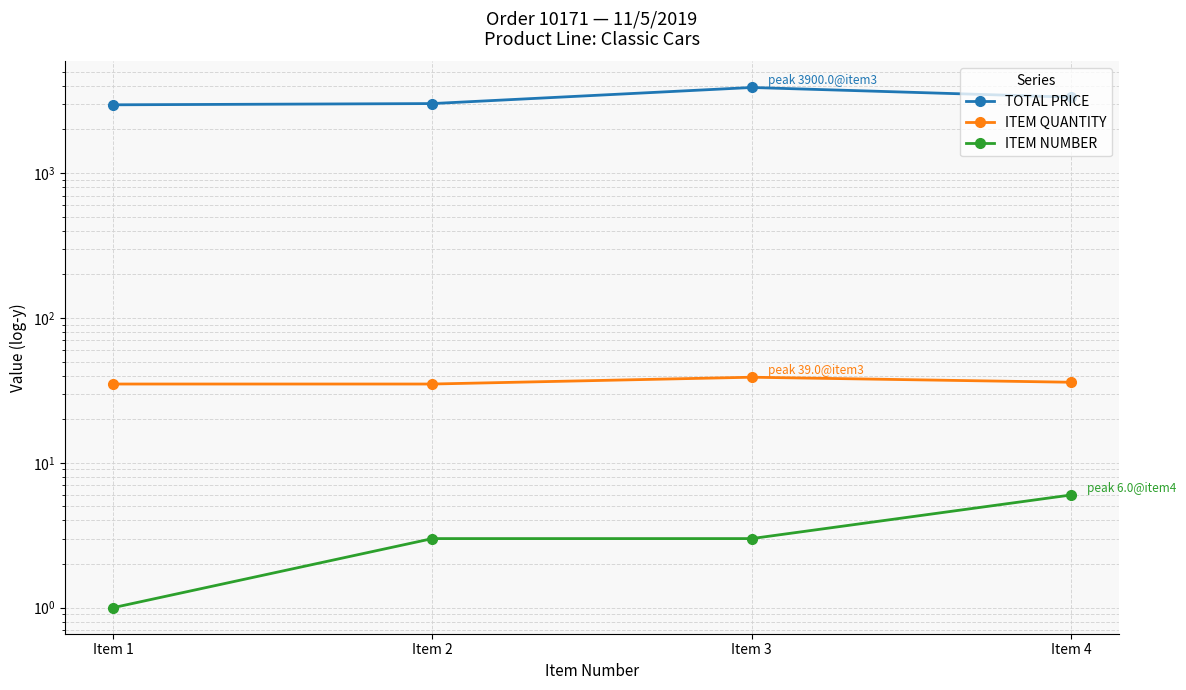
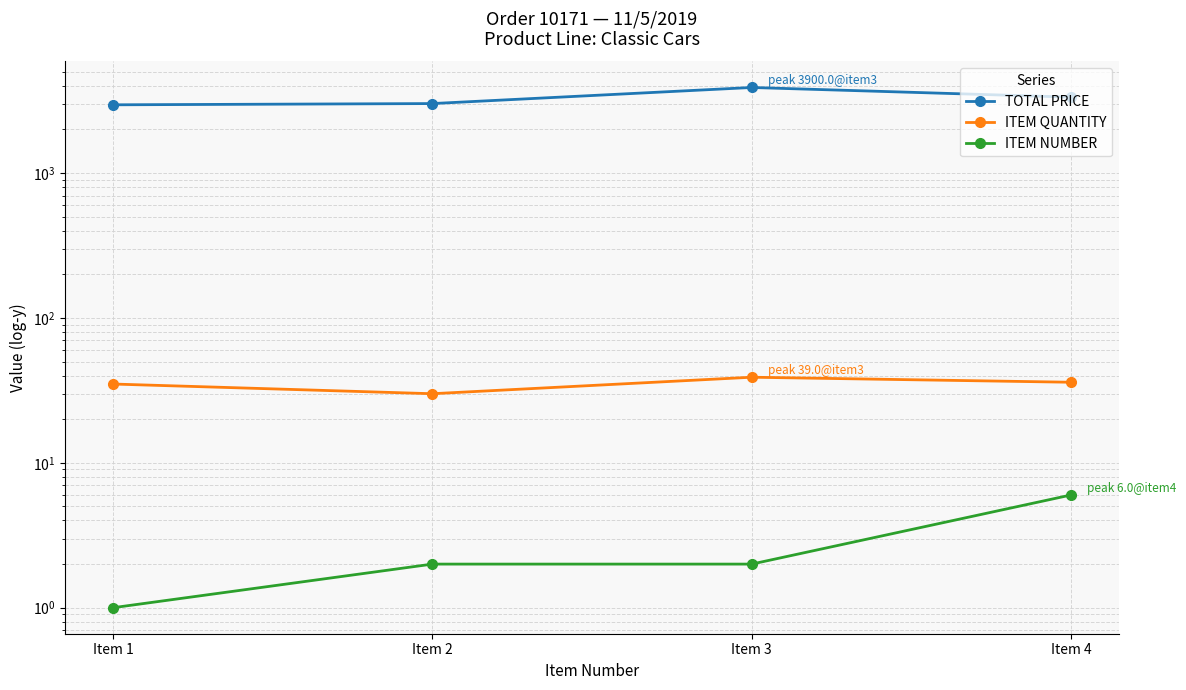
ITEM QUANTITY, Item 2: 35 -> 30
ITEM NUMBER, Item 2: 3 -> 2
ITEM NUMBER, Item 3: 3 -> 2
